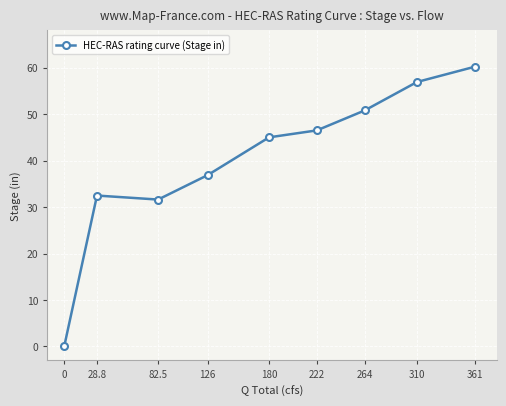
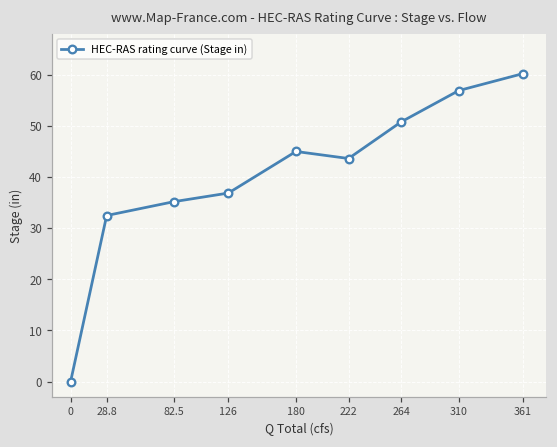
82.5: 32 -> 35
222: 46 -> 44
